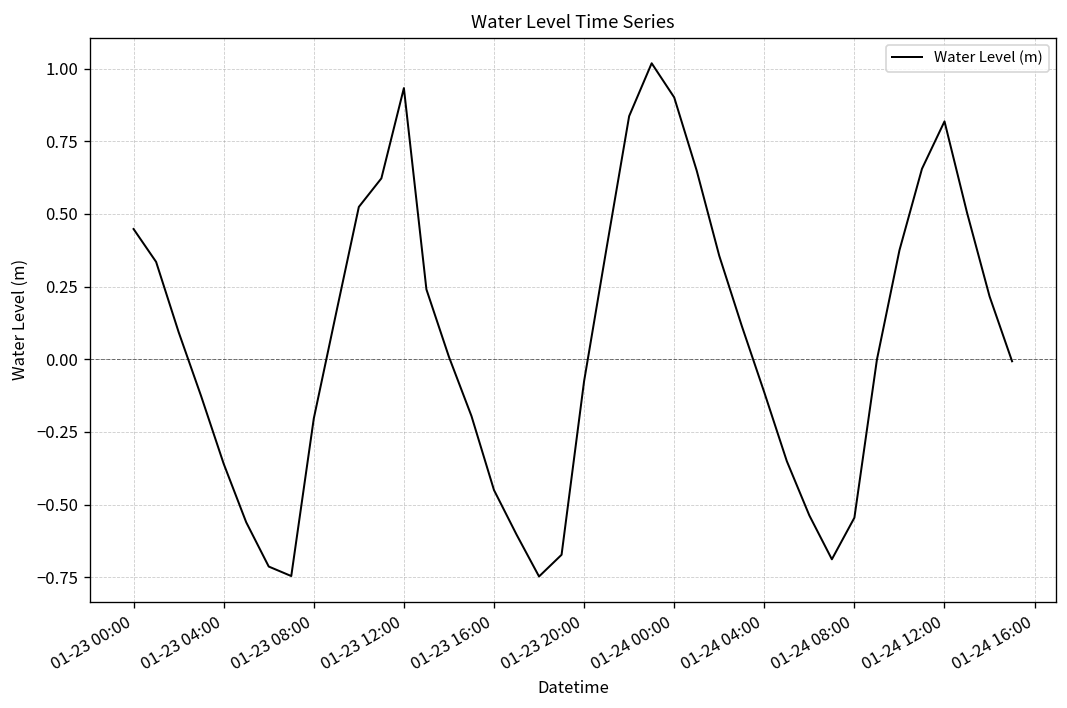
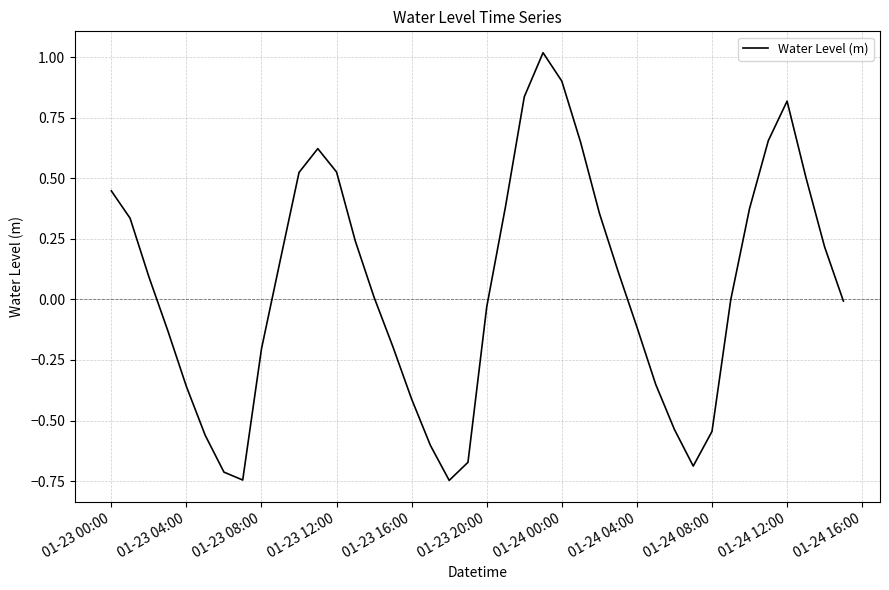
01-23 12:00: 0.93 -> 0.53
01-23 16:00: -0.45 -> -0.41
01-23 20:00: -0.08 -> -0.03
